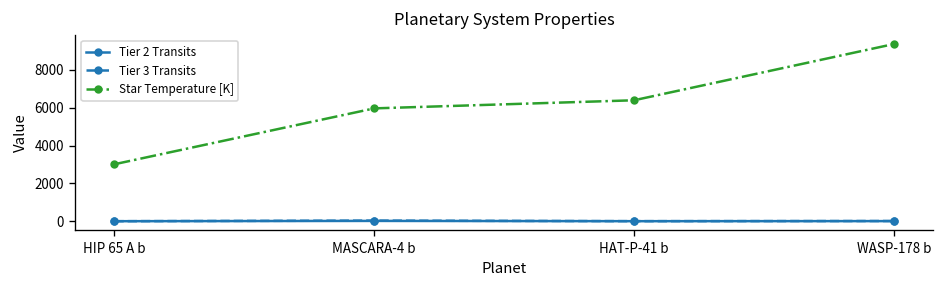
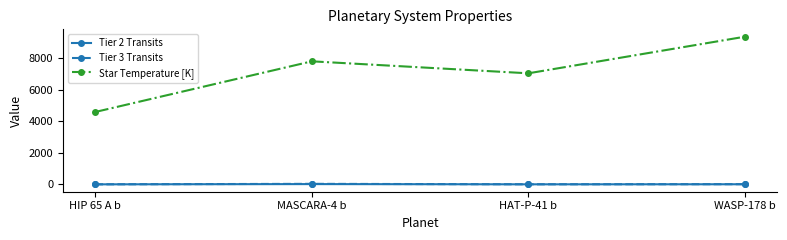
Star Temperature [K], HIP 65 A b: 3000 -> 4600
Star Temperature [K], MASCARA-4 b: 6000 -> 7800
Star Temperature [K], HAT-P-41 b: 6400 -> 7000
